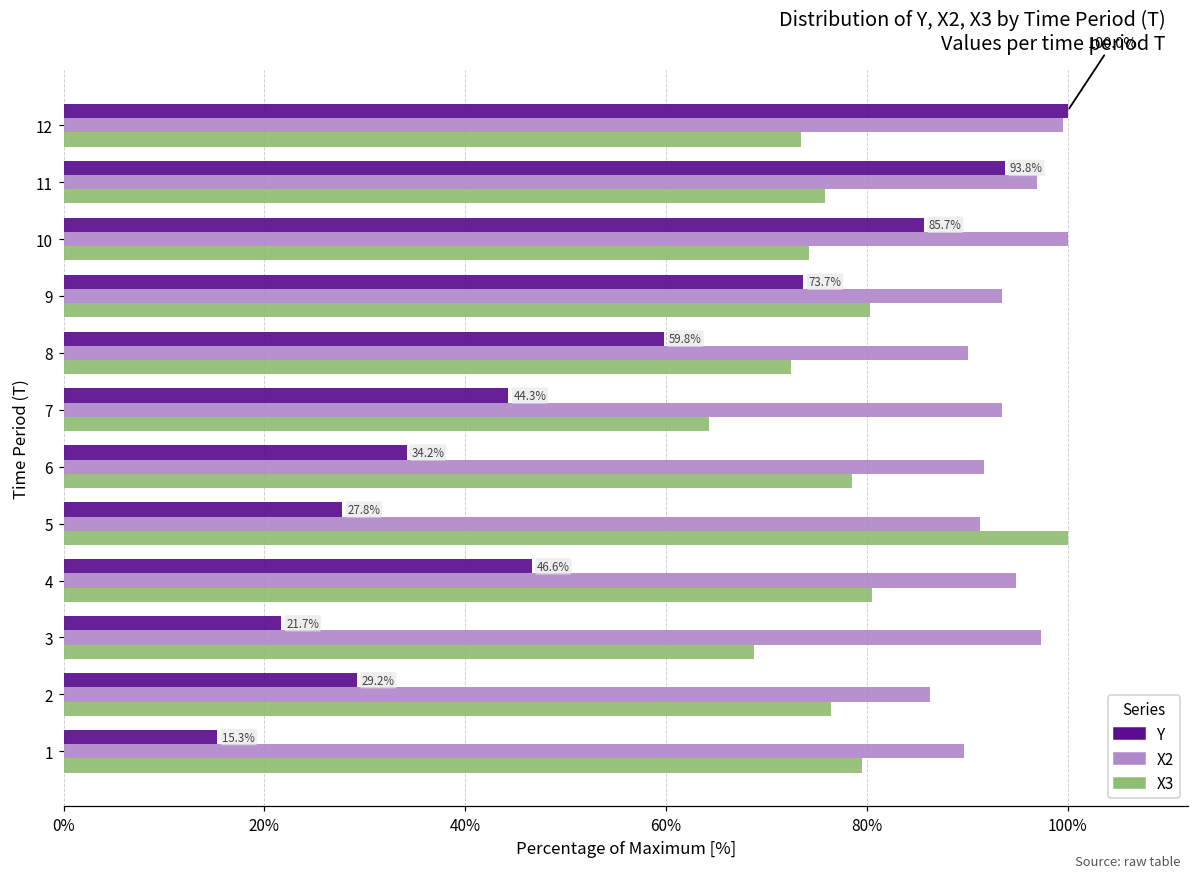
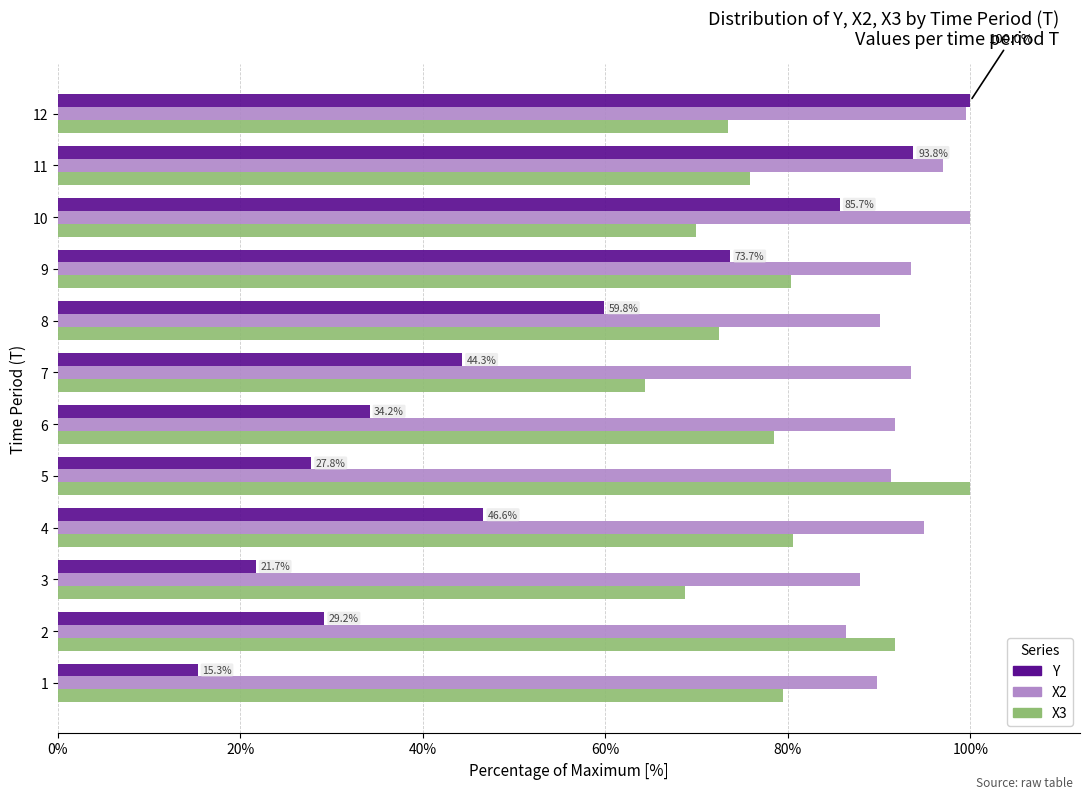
X3, 10: 74% -> 70%
X2, 3: 97% -> 88%
X3, 2: 76% -> 92%
